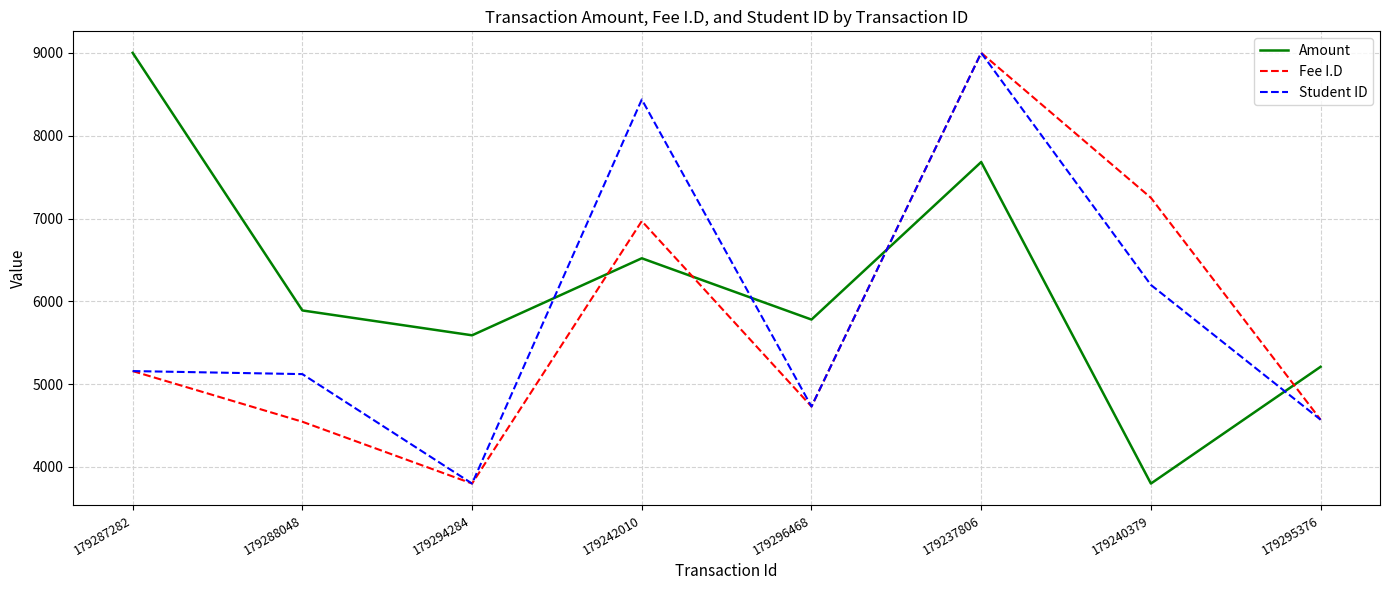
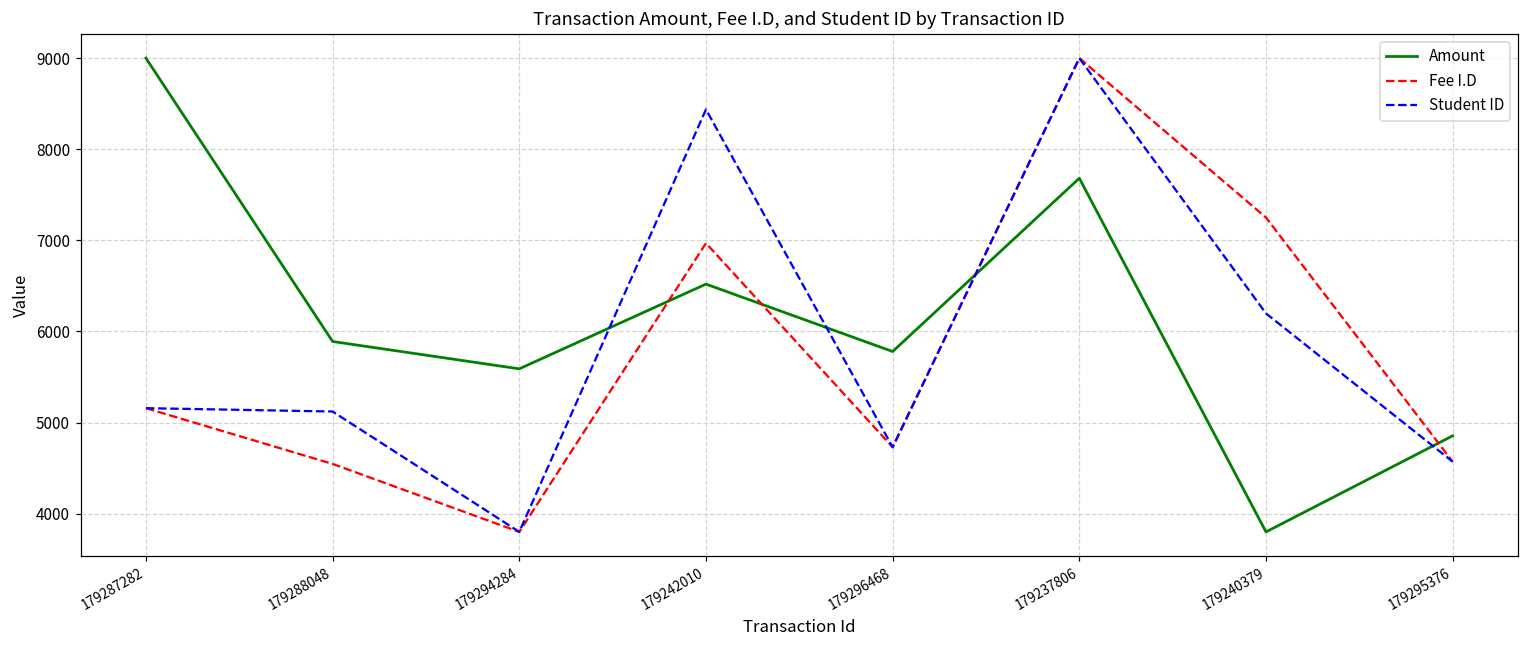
Amount, 179295376: 5200 -> 4900
